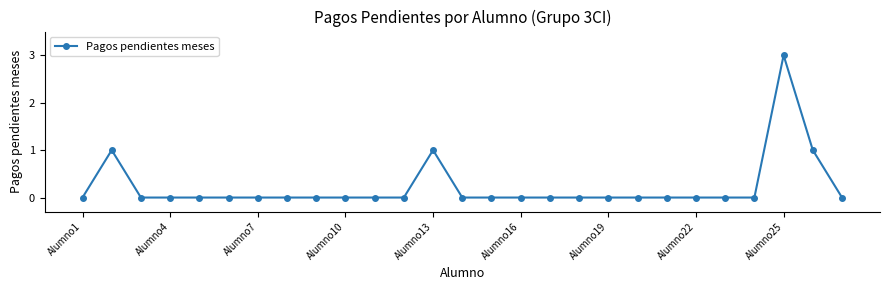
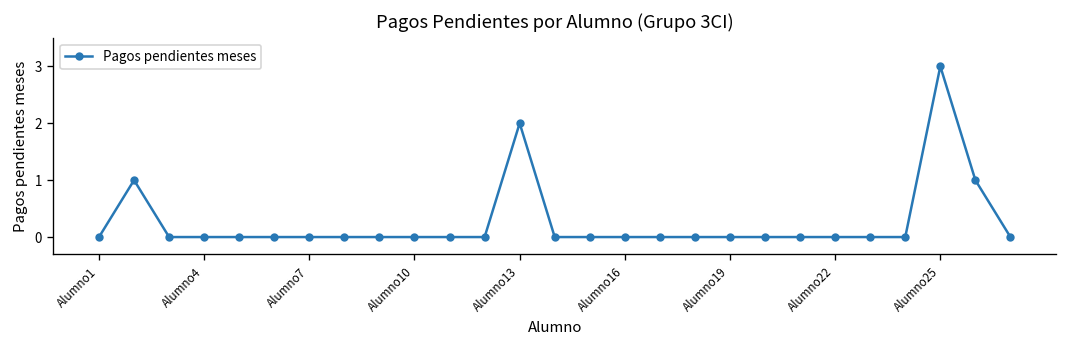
Alumno13: 1 -> 2
